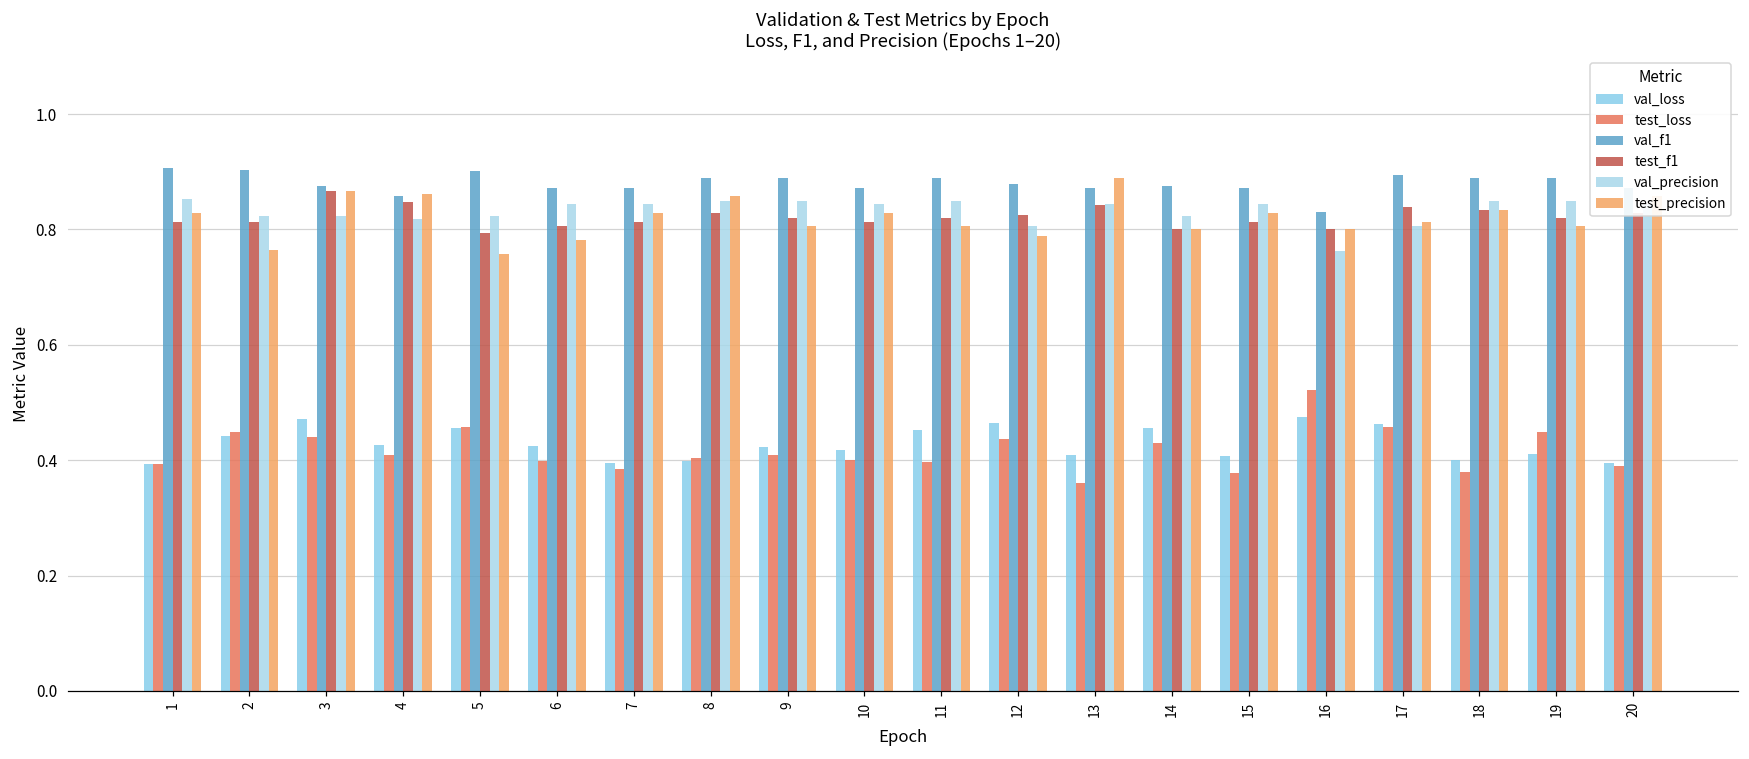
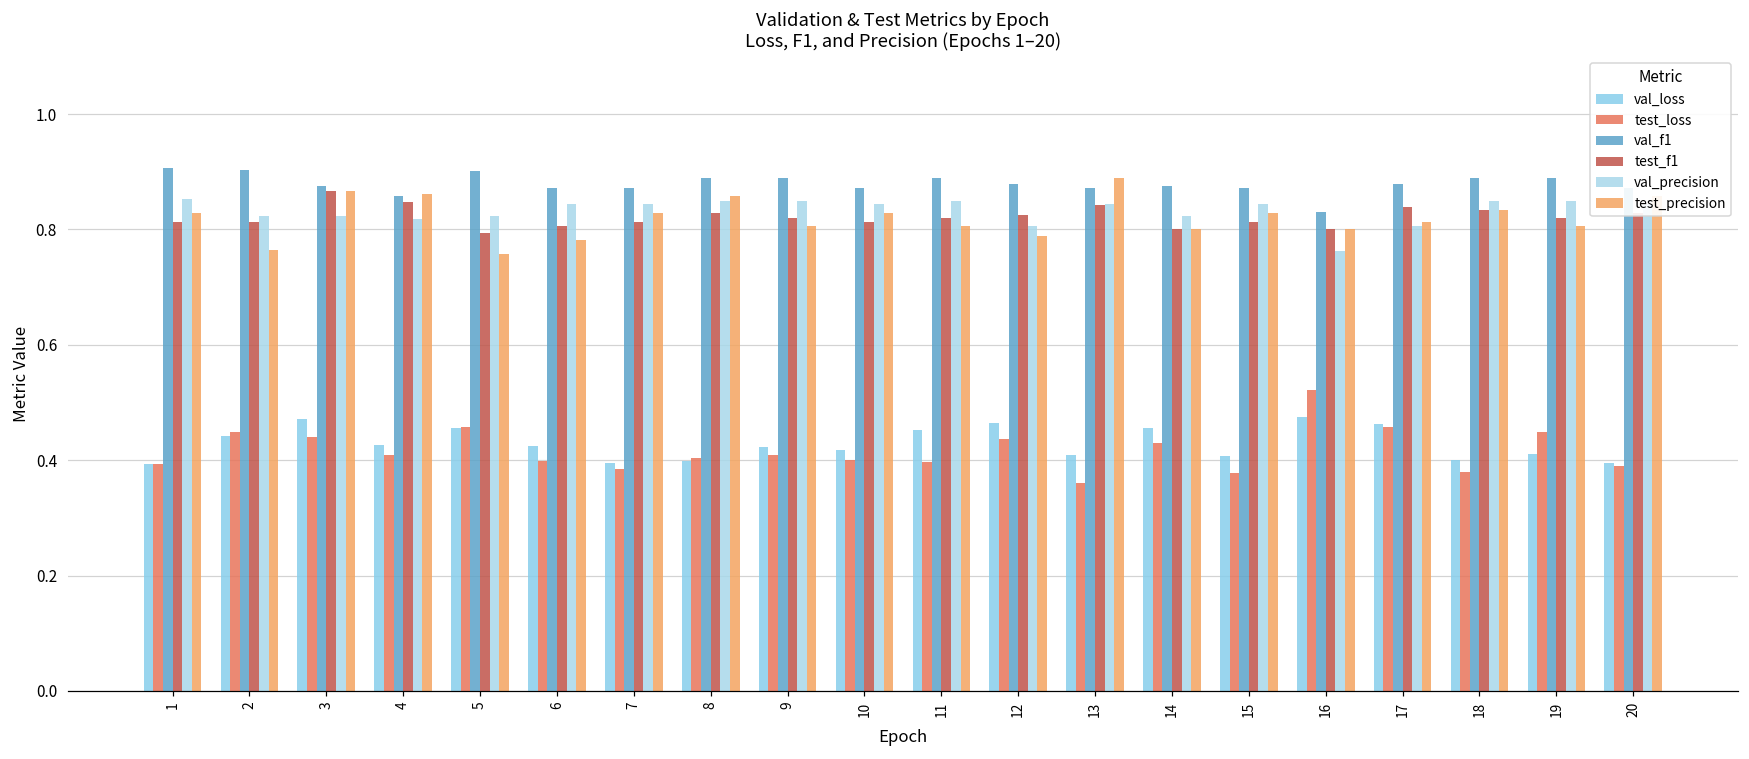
val_f1, 17: 0.89 -> 0.88
